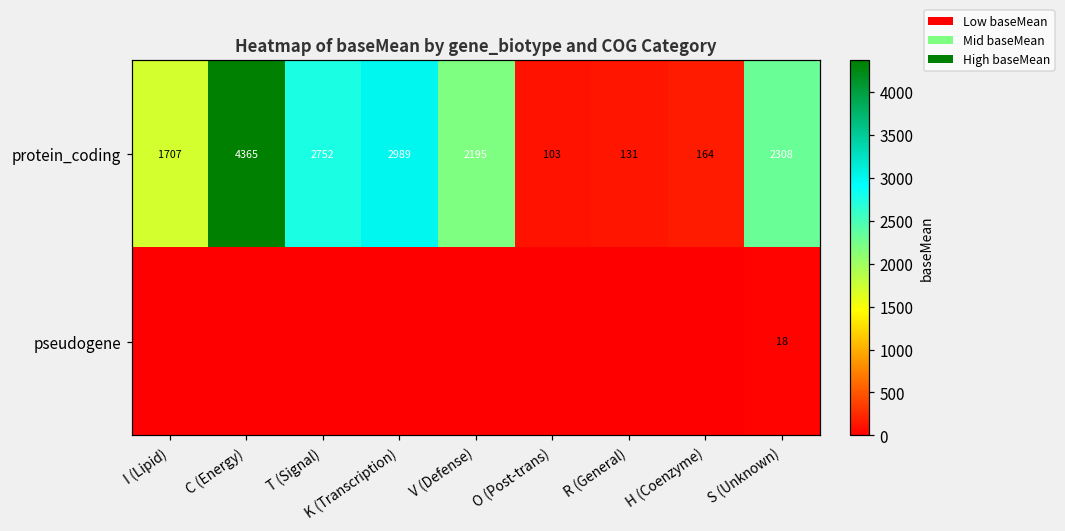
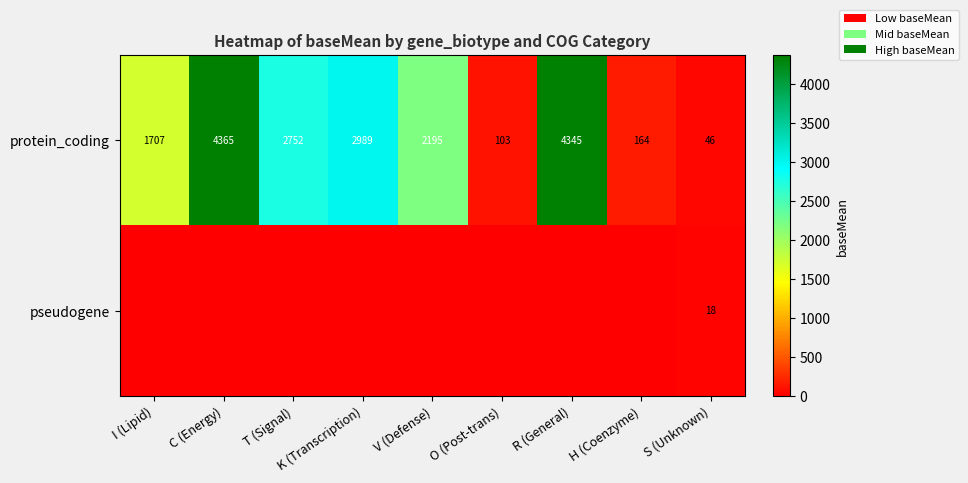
protein_coding, R (General): 131 -> 4345
protein_coding, S (Unknown): 2308 -> 46
